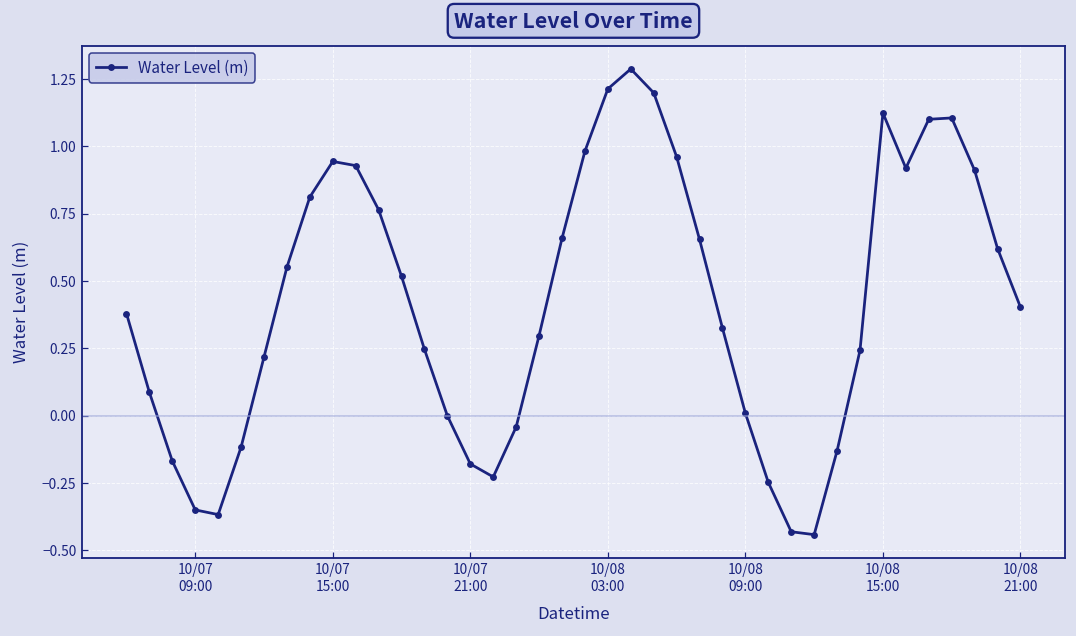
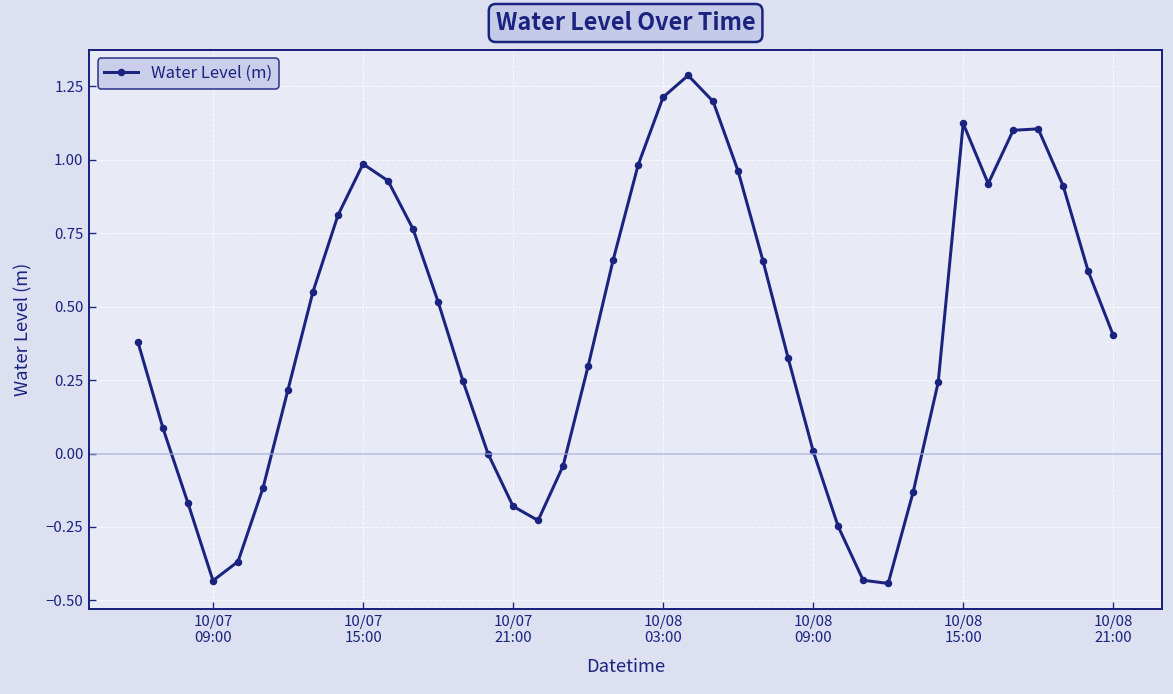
10/07 09:00: -0.35 -> -0.43
10/07 15:00: 0.94 -> 0.99
